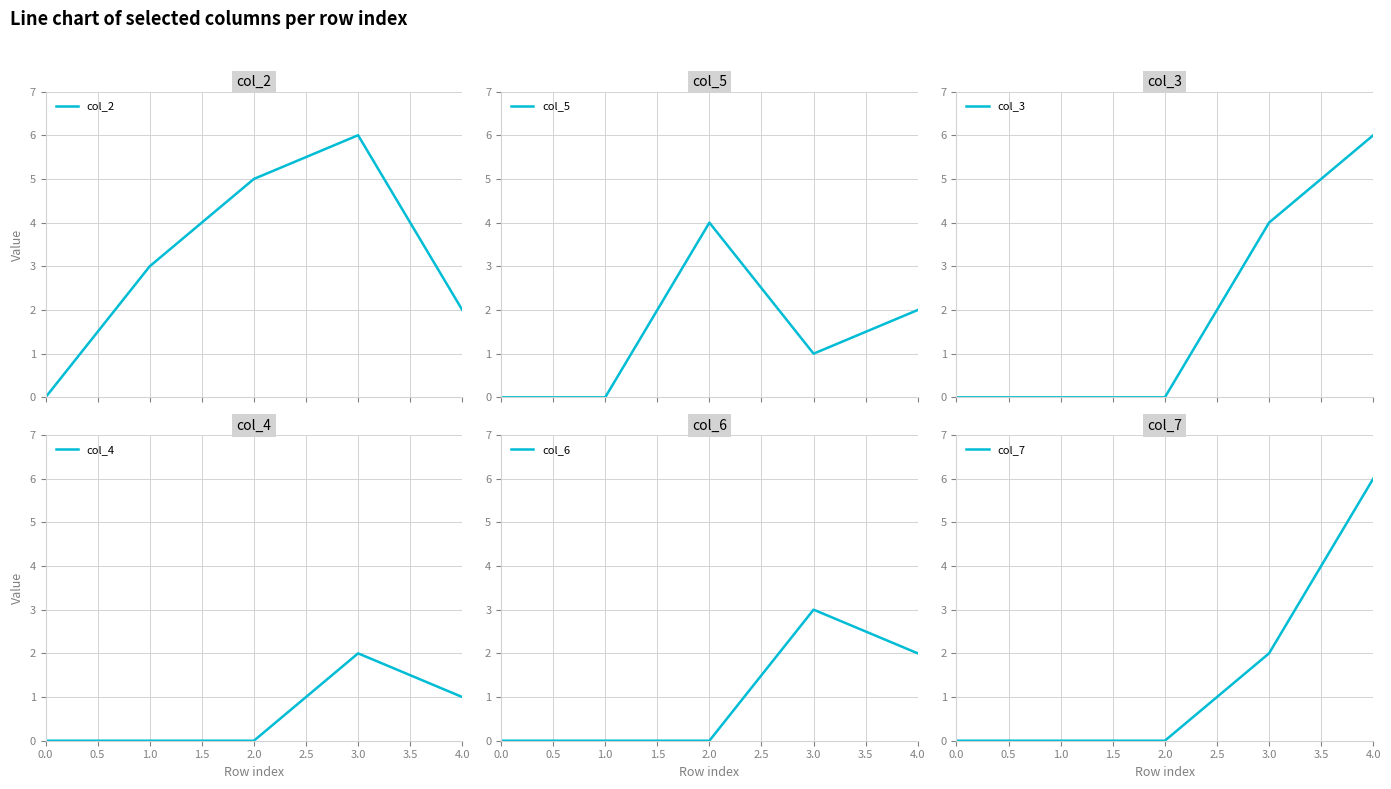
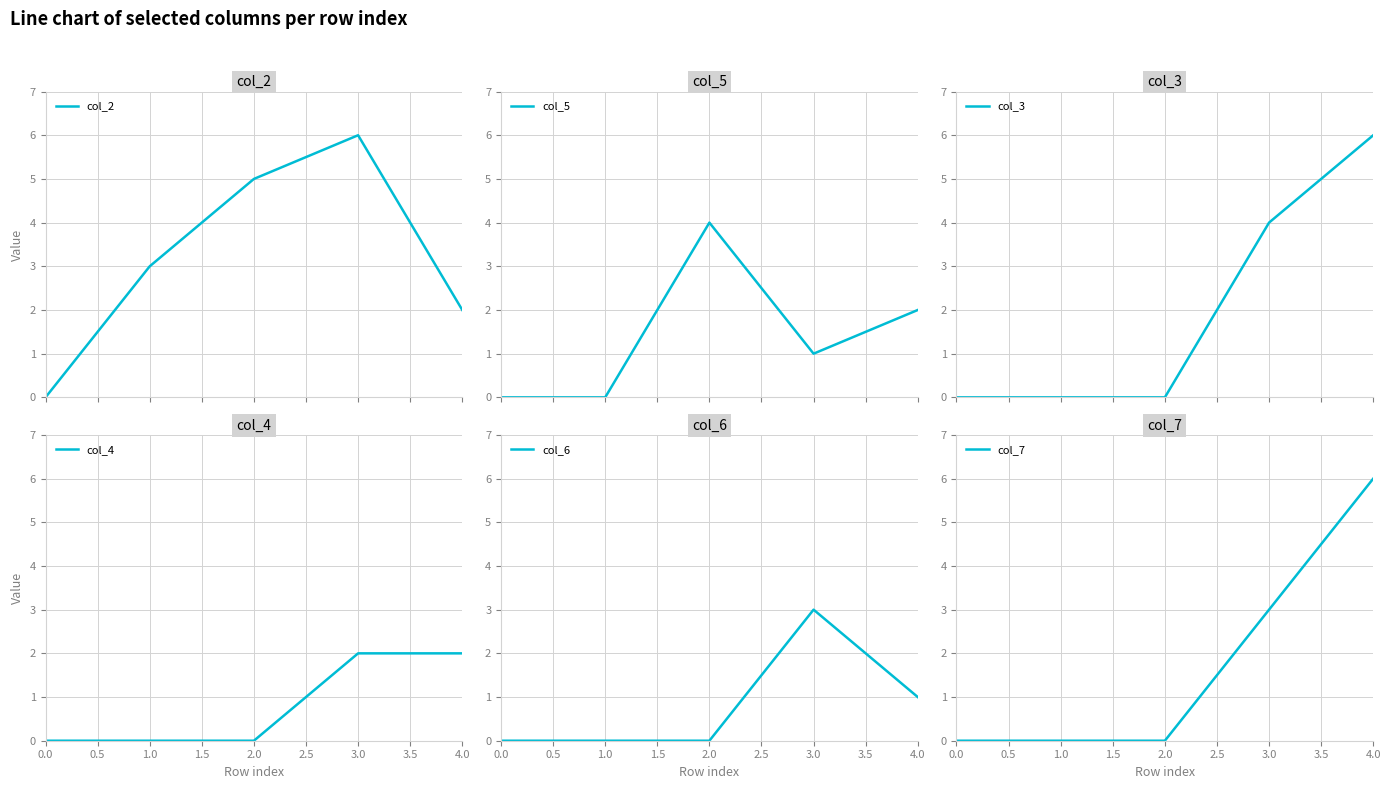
col_4, 4.0: 1 -> 2
col_6, 4.0: 2 -> 1
col_7, 3.0: 2 -> 3
